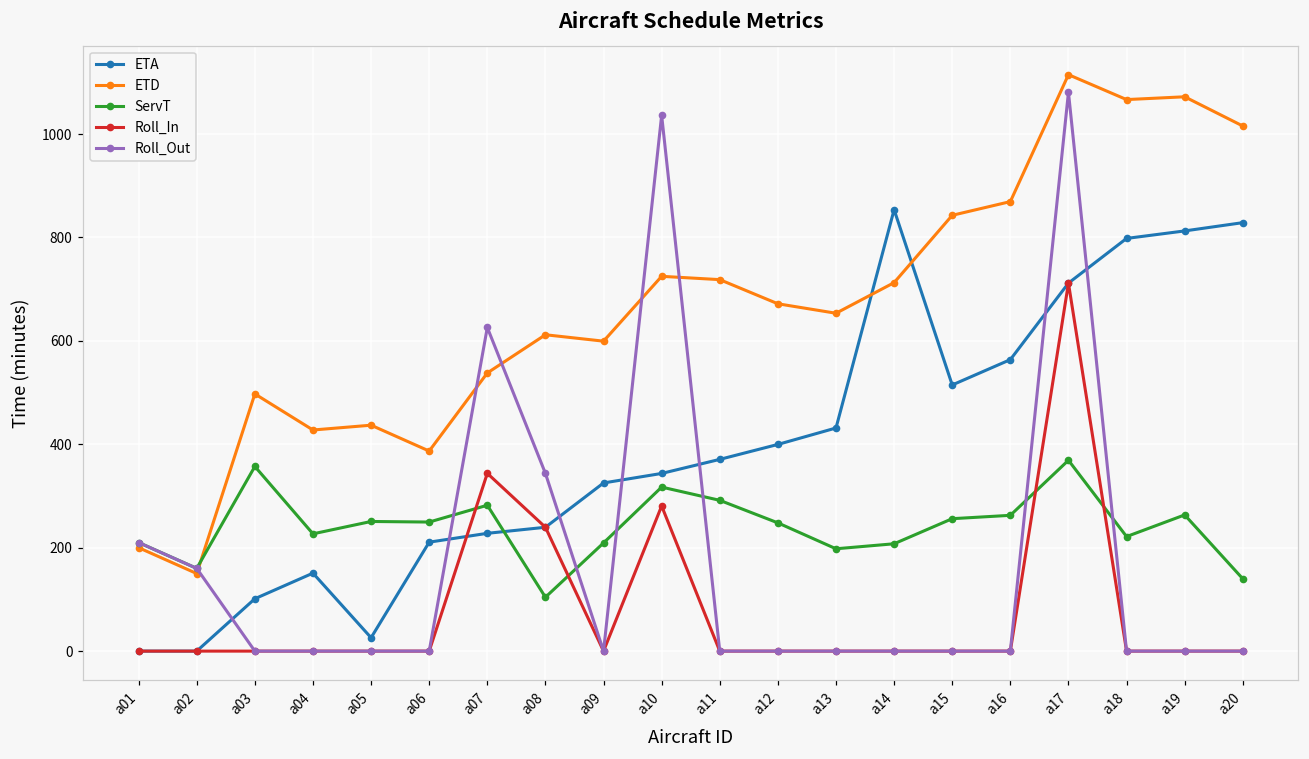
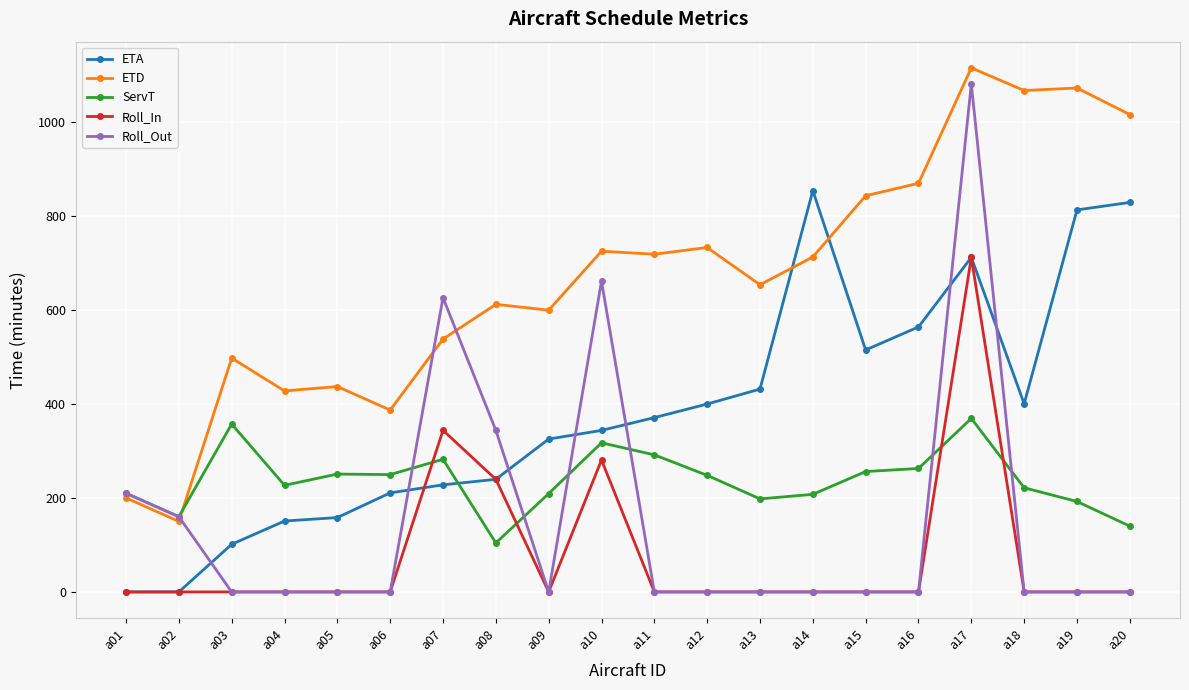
ETA, a05: 30 -> 160
Roll_Out, a10: 1040 -> 660
ETD, a12: 670 -> 730
ETA, a18: 800 -> 400
ServT, a19: 260 -> 190
